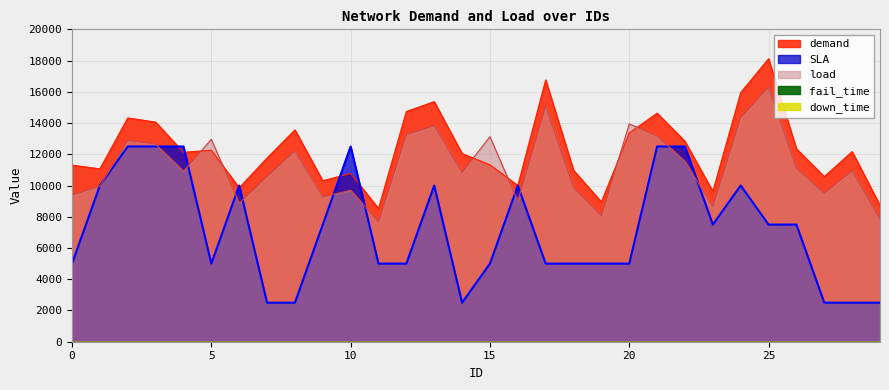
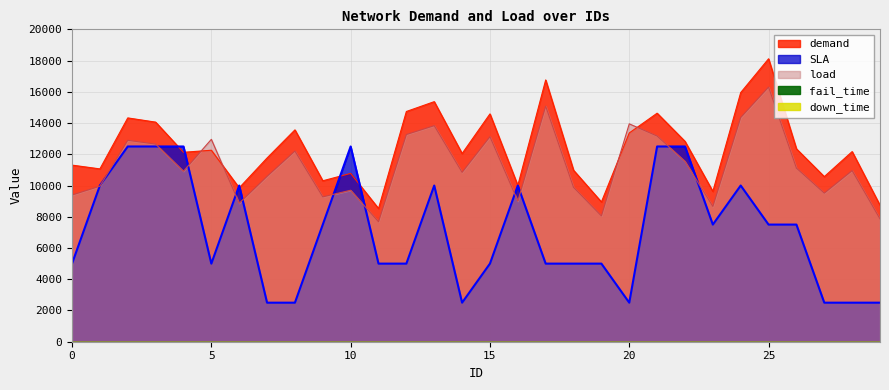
demand, 15: 11300 -> 14600
SLA, 20: 5000 -> 2500
